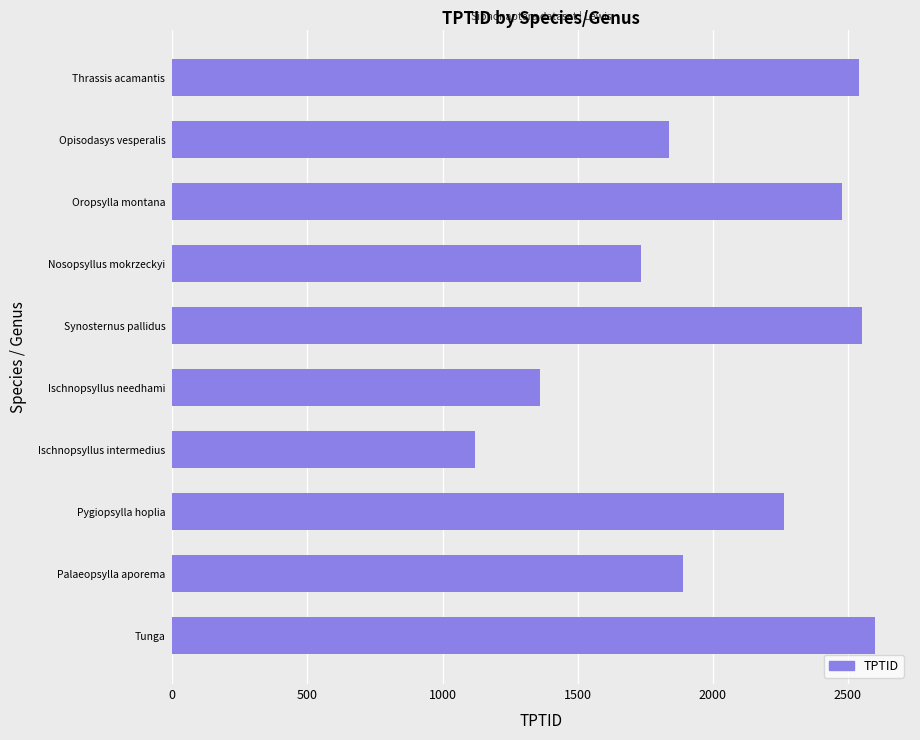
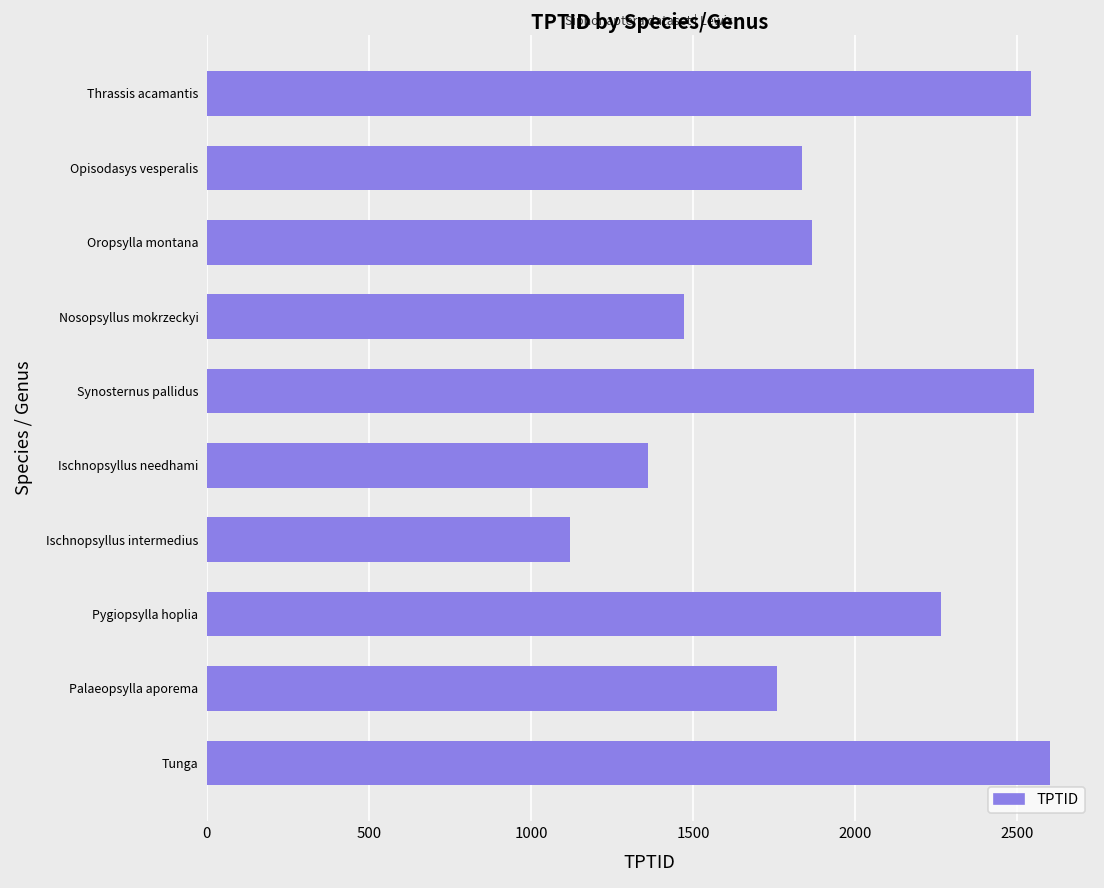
Oropsylla montana: 2480 -> 1870
Nosopsyllus mokrzeckyi: 1740 -> 1470
Palaeopsylla aporema: 1890 -> 1760
